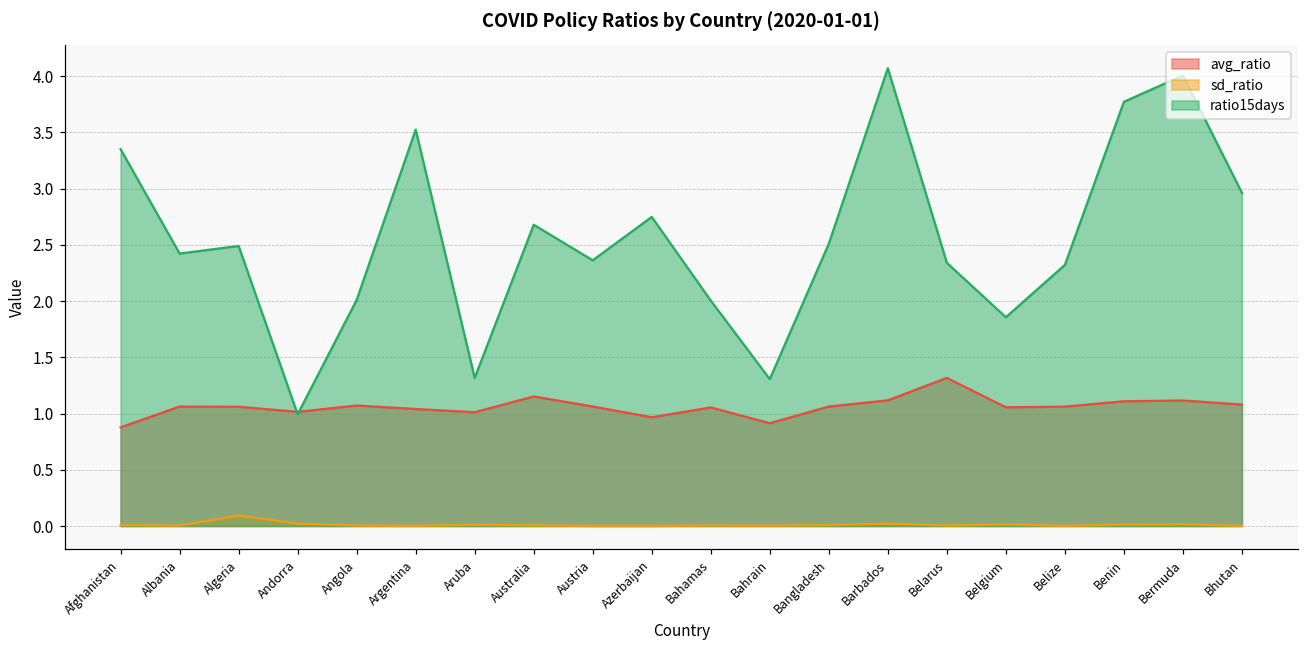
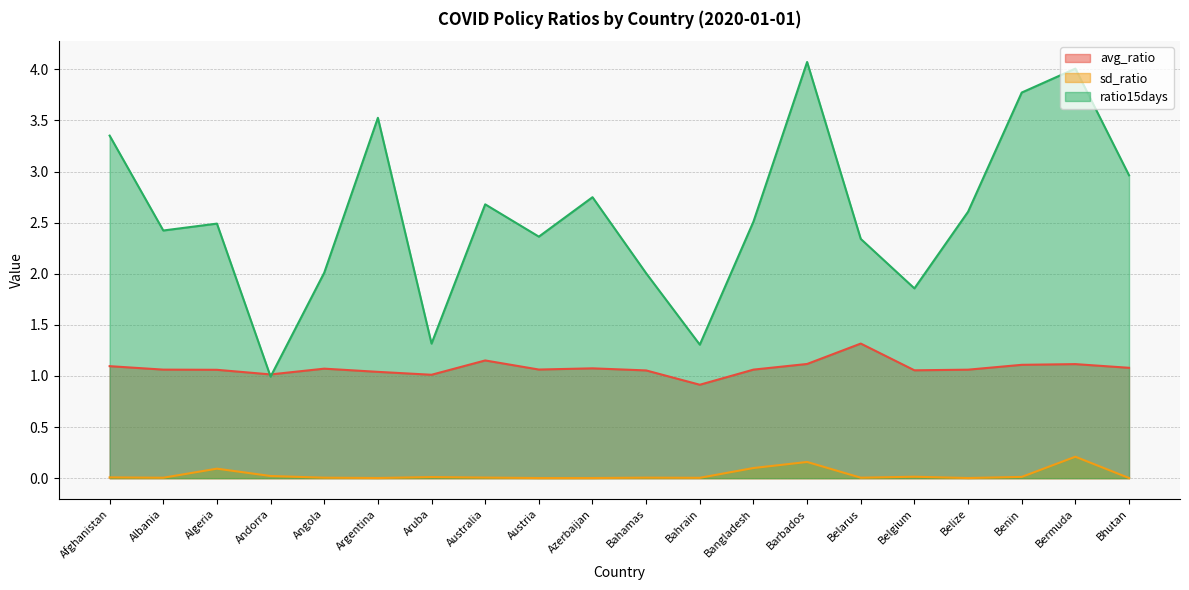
avg_ratio, Afghanistan: 0.88 -> 1.10
avg_ratio, Azerbaijan: 0.97 -> 1.07
sd_ratio, Bangladesh: 0.01 -> 0.10
sd_ratio, Barbados: 0.02 -> 0.16
ratio15days, Belize: 2.32 -> 2.61
sd_ratio, Bermuda: 0.02 -> 0.21
